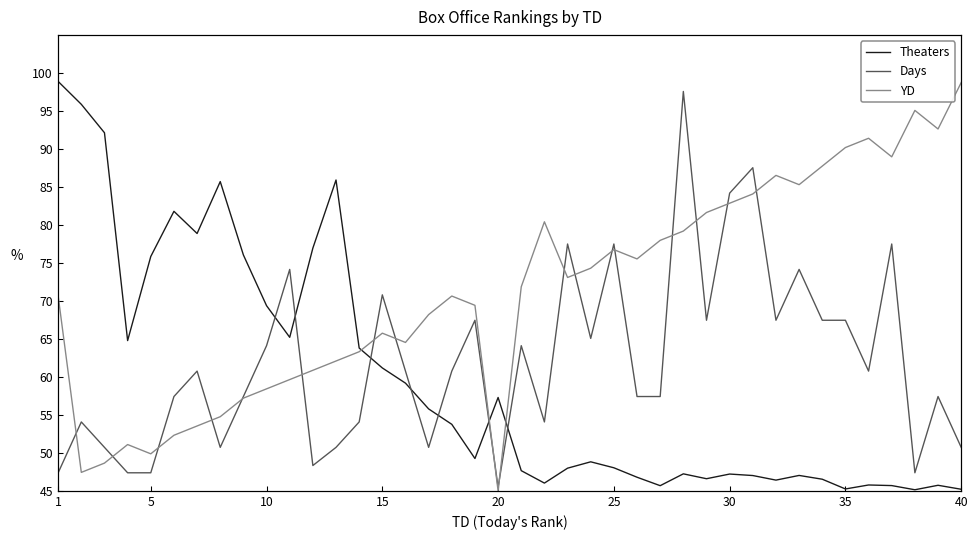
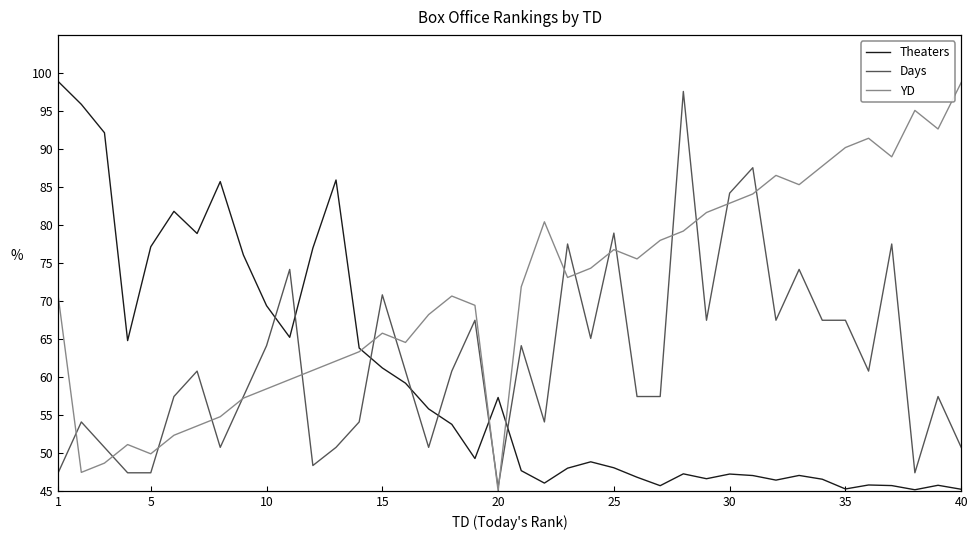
Theaters, 5: 76 -> 77
Days, 25: 78 -> 79
